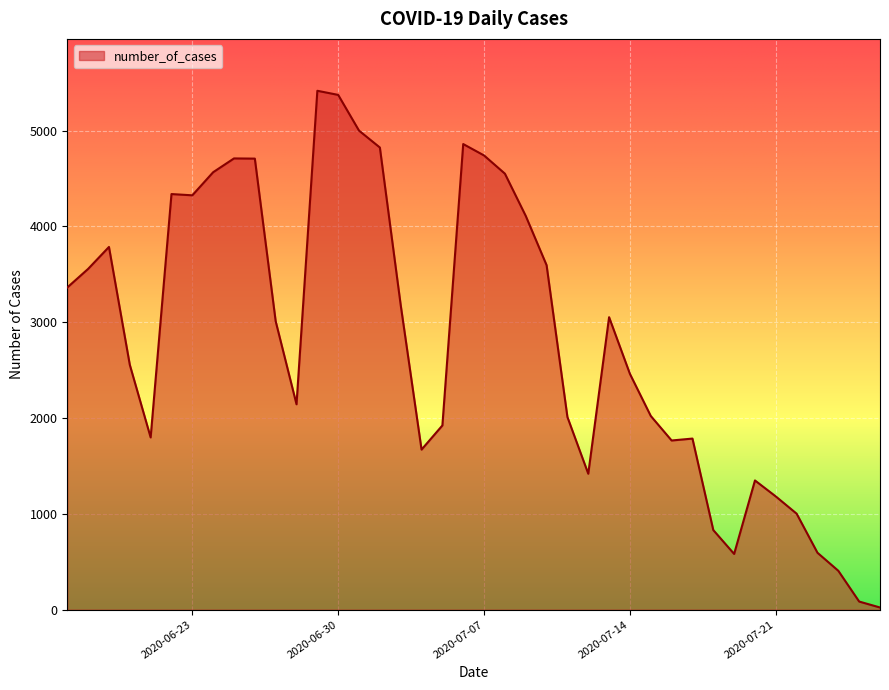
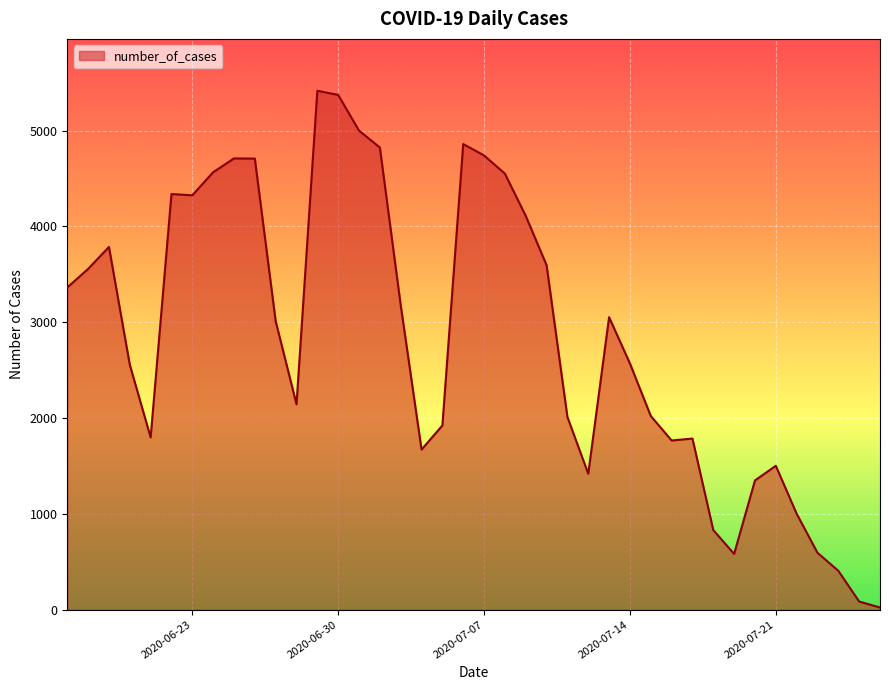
2020-07-14: 2500 -> 2600
2020-07-21: 1200 -> 1500
